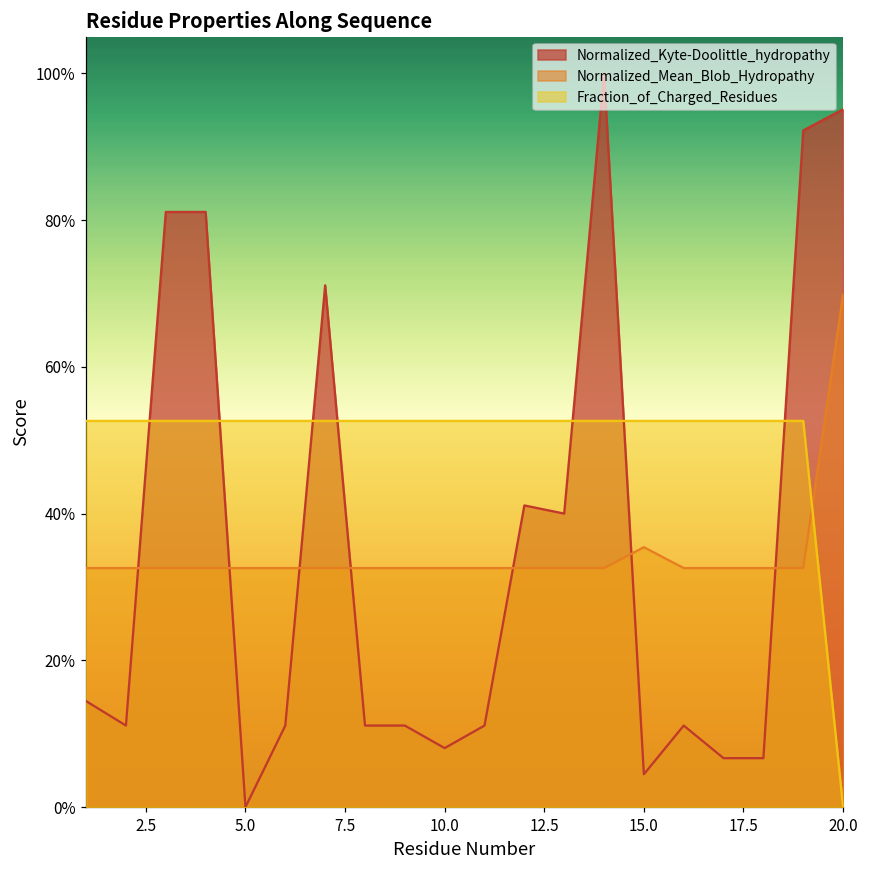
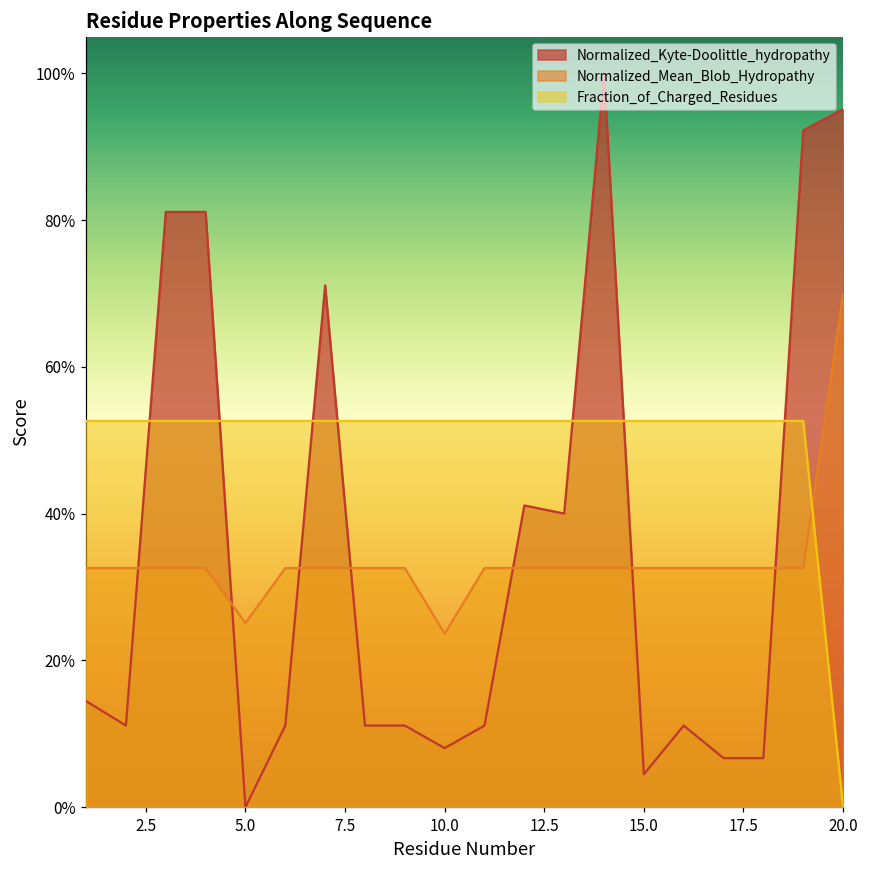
Normalized_Mean_Blob_Hydropathy, 5.0: 33% -> 25%
Normalized_Mean_Blob_Hydropathy, 10.0: 33% -> 24%
Normalized_Mean_Blob_Hydropathy, 15.0: 35% -> 33%
